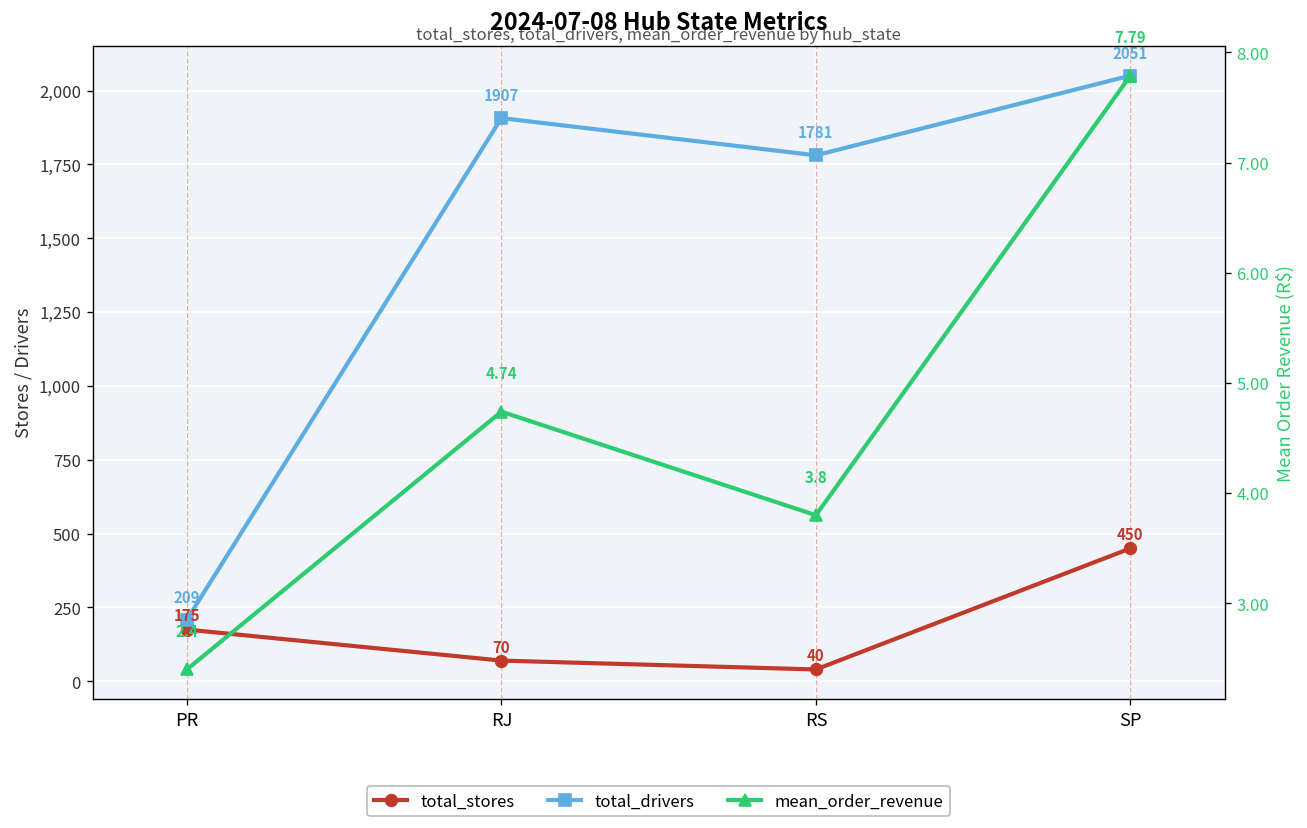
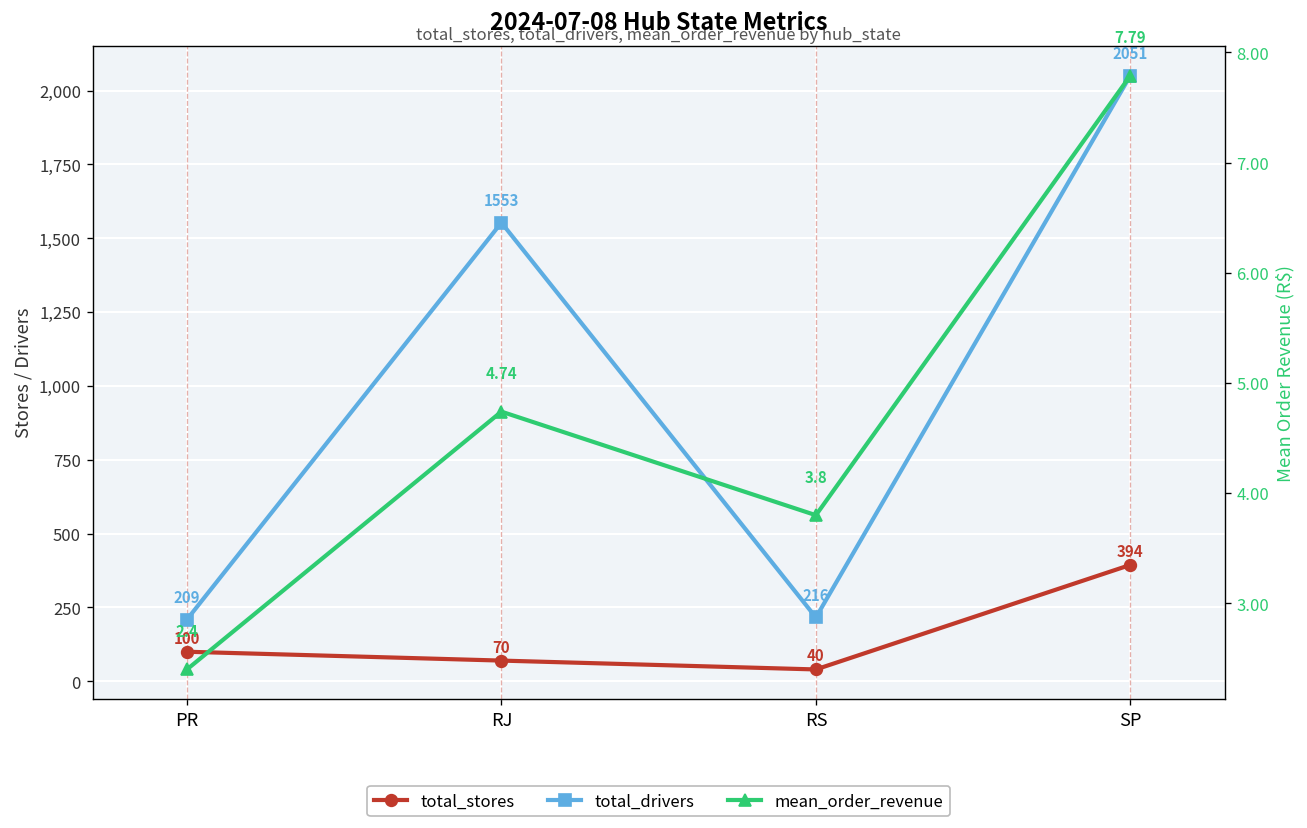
total_stores, PR: 175 -> 100
total_drivers, RJ: 1907 -> 1553
total_drivers, RS: 1781 -> 216
total_stores, SP: 450 -> 394
